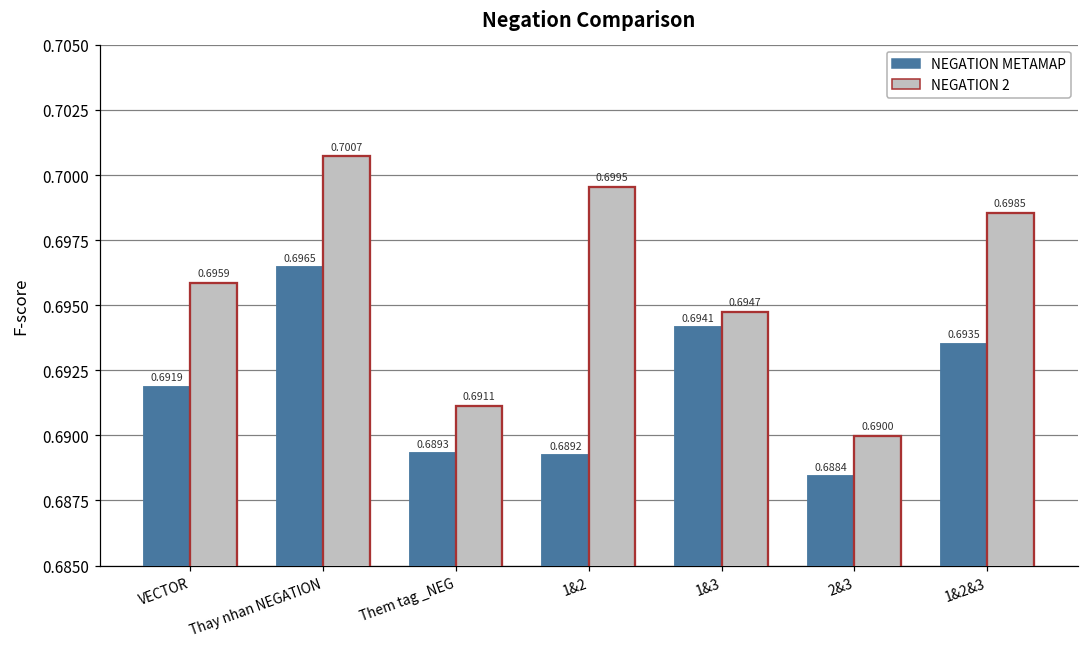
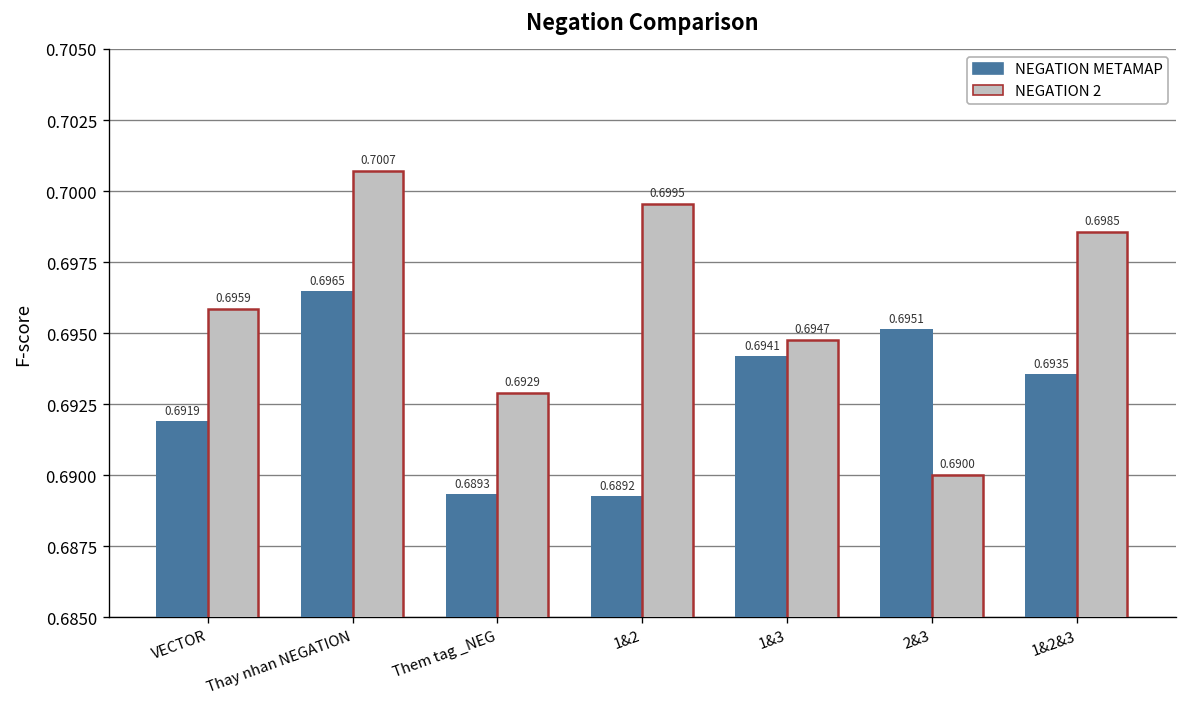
NEGATION 2, Them tag _NEG: 0.6911 -> 0.6929
NEGATION METAMAP, 2&3: 0.6884 -> 0.6951
